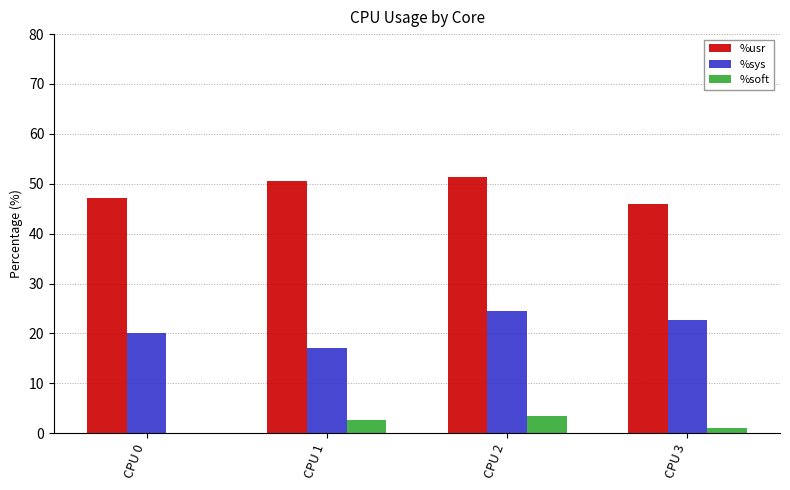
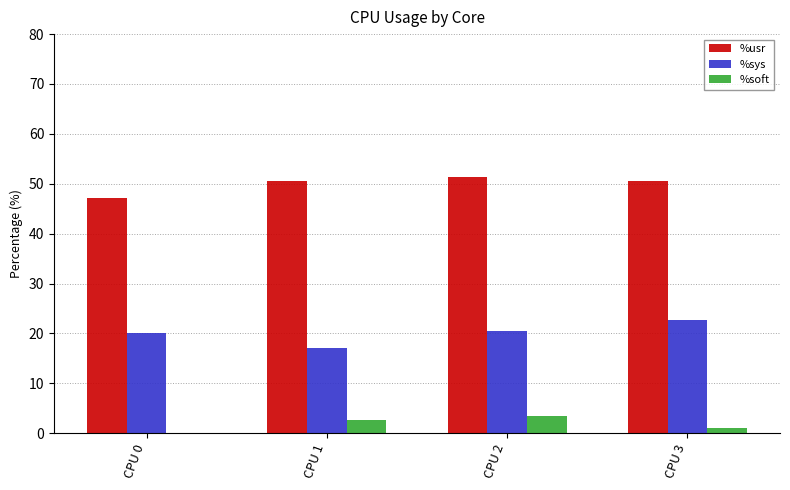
%sys, CPU 2: 25 -> 20
%usr, CPU 3: 46 -> 51
